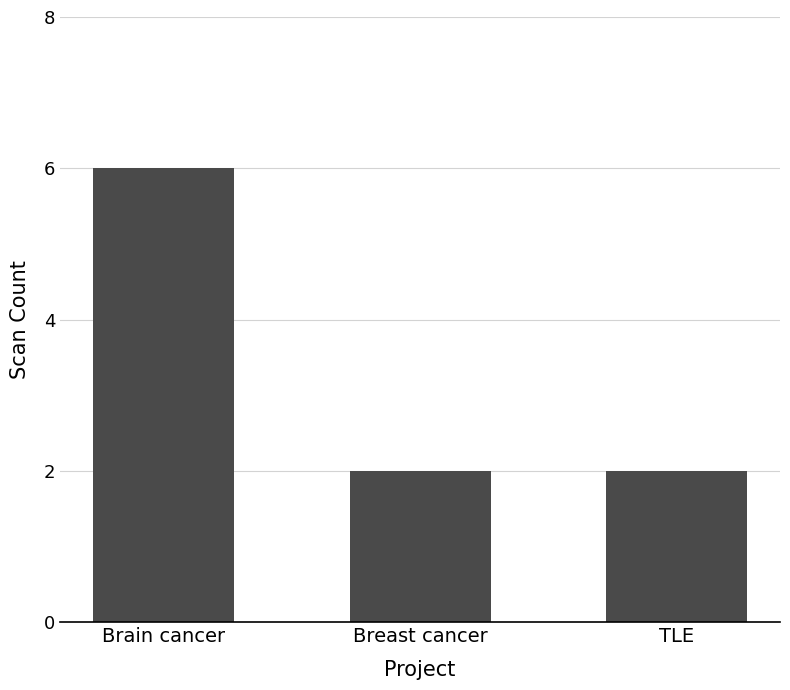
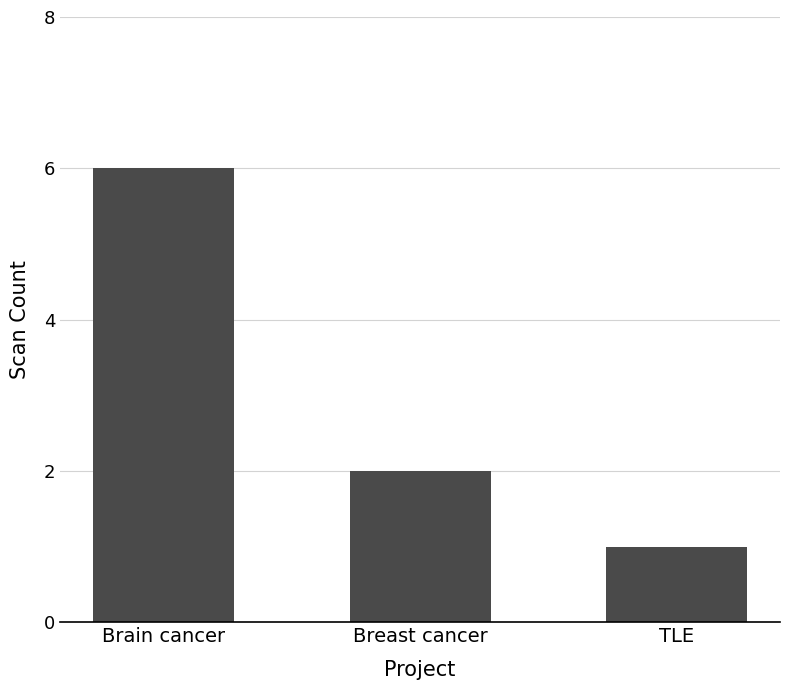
TLE: 2 -> 1
